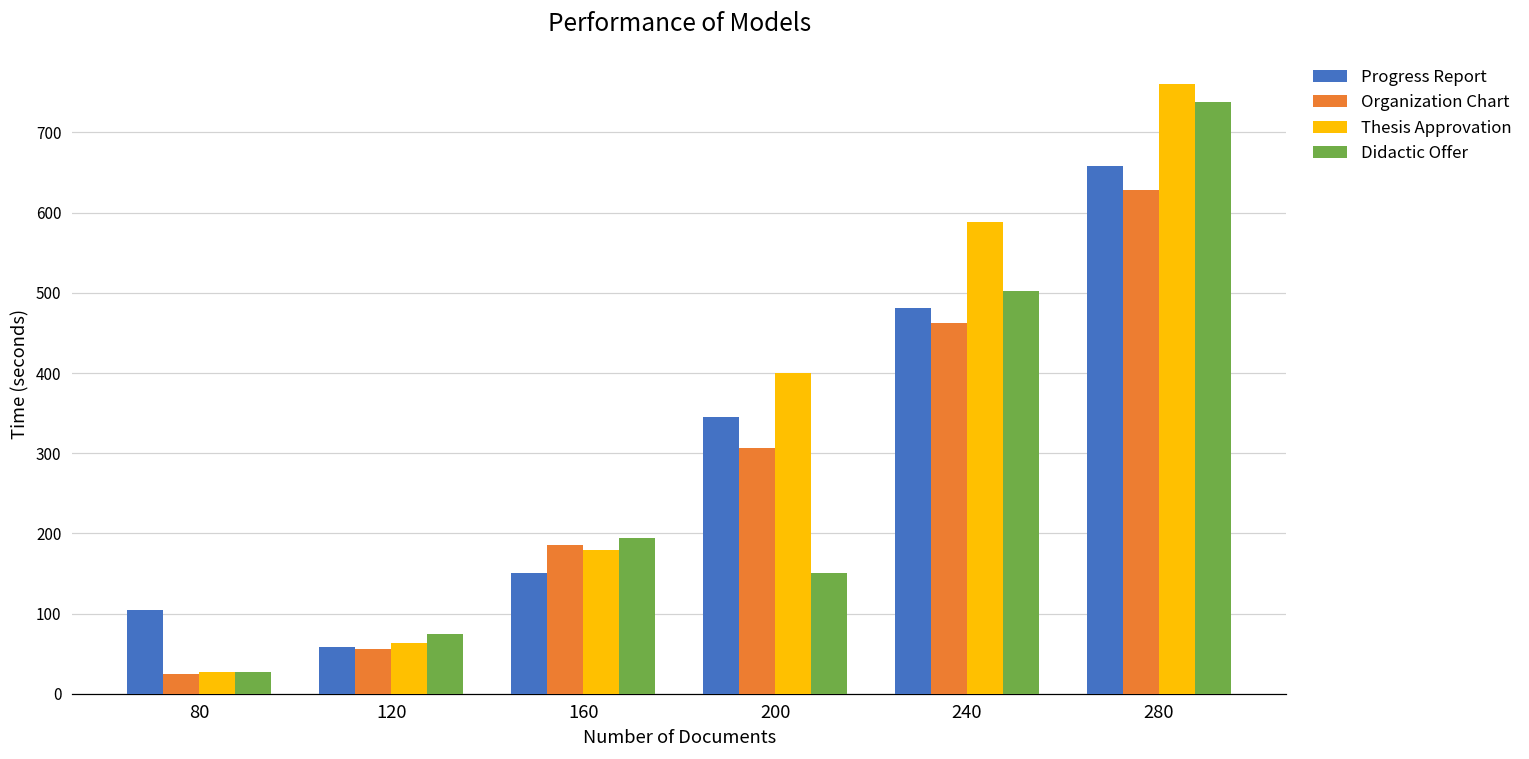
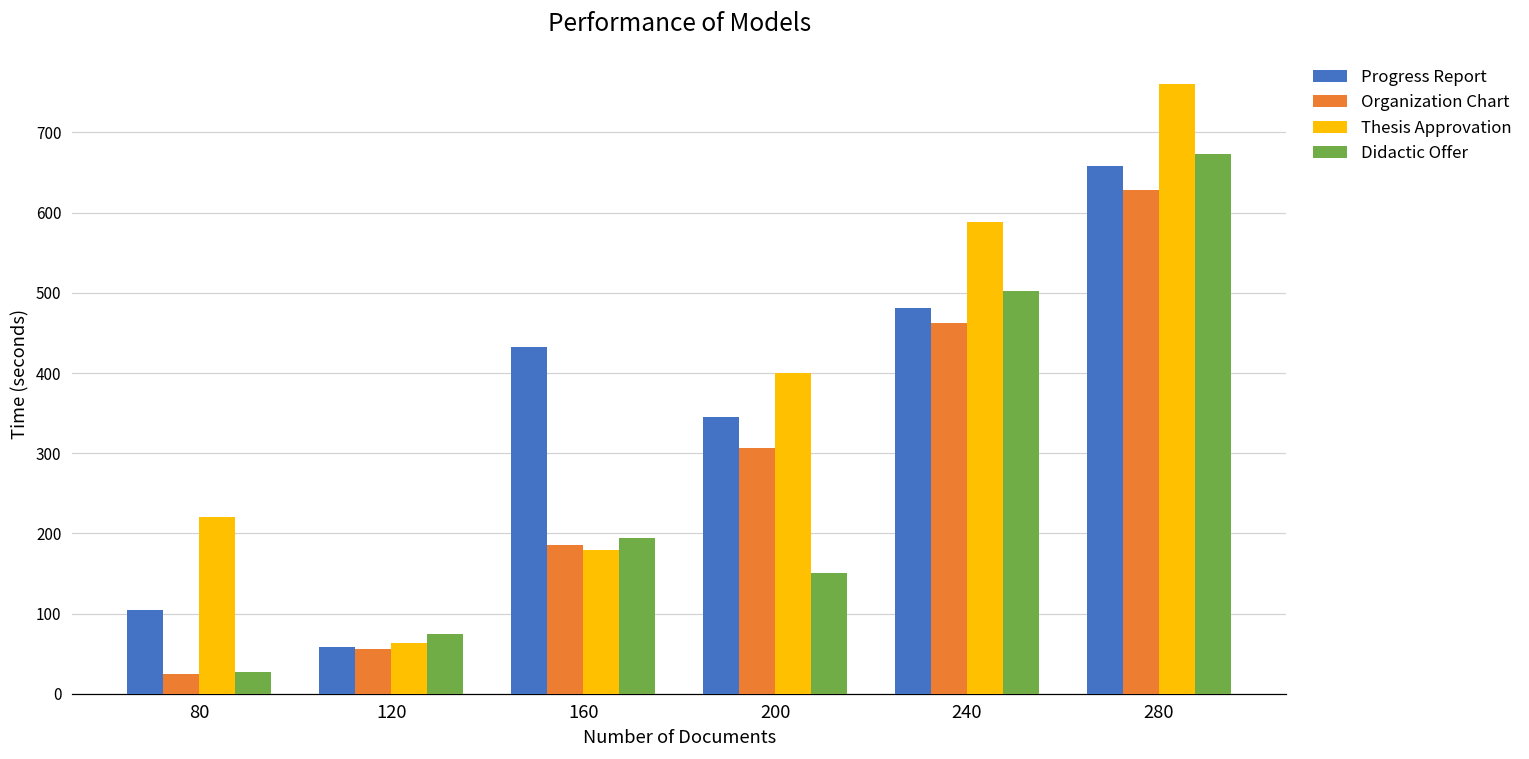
Thesis Approvation, 80: 30 -> 220
Progress Report, 160: 150 -> 430
Didactic Offer, 280: 740 -> 670
